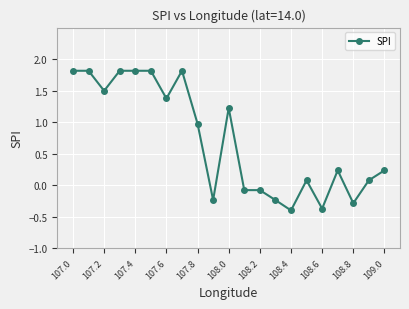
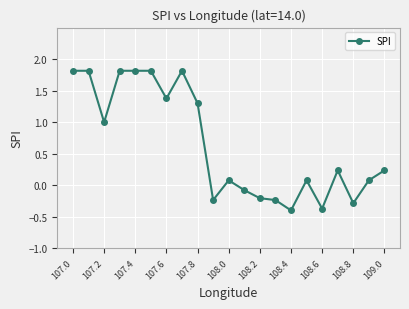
107.2: 1.5 -> 1.0
107.8: 1.0 -> 1.3
108.0: 1.2 -> 0.1
108.2: -0.1 -> -0.2
